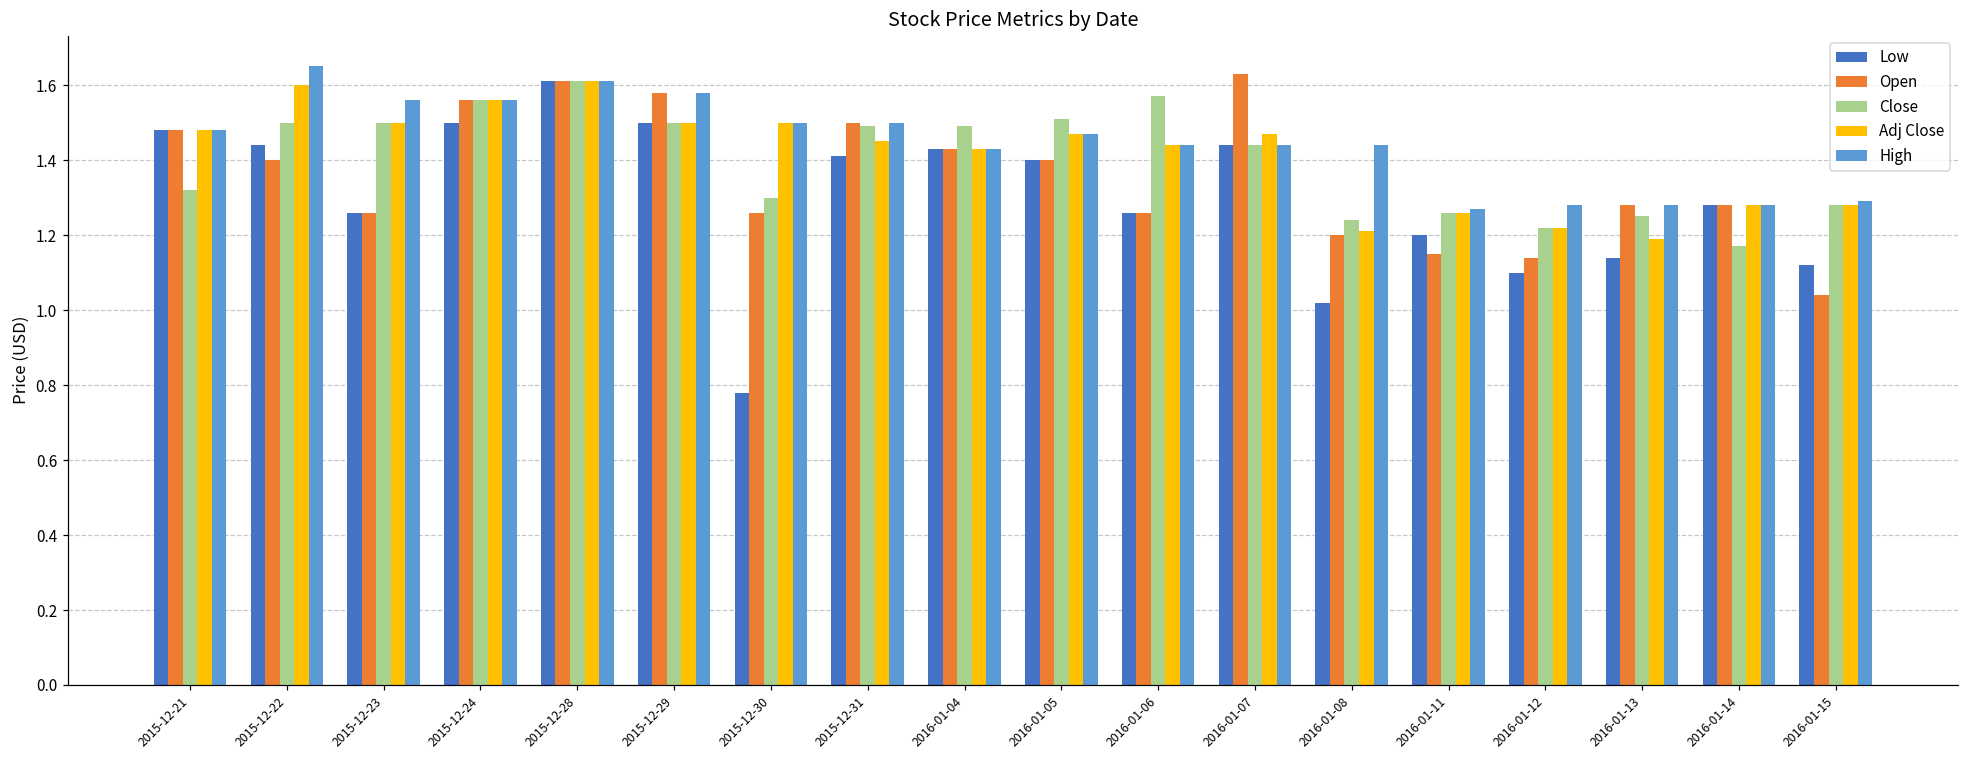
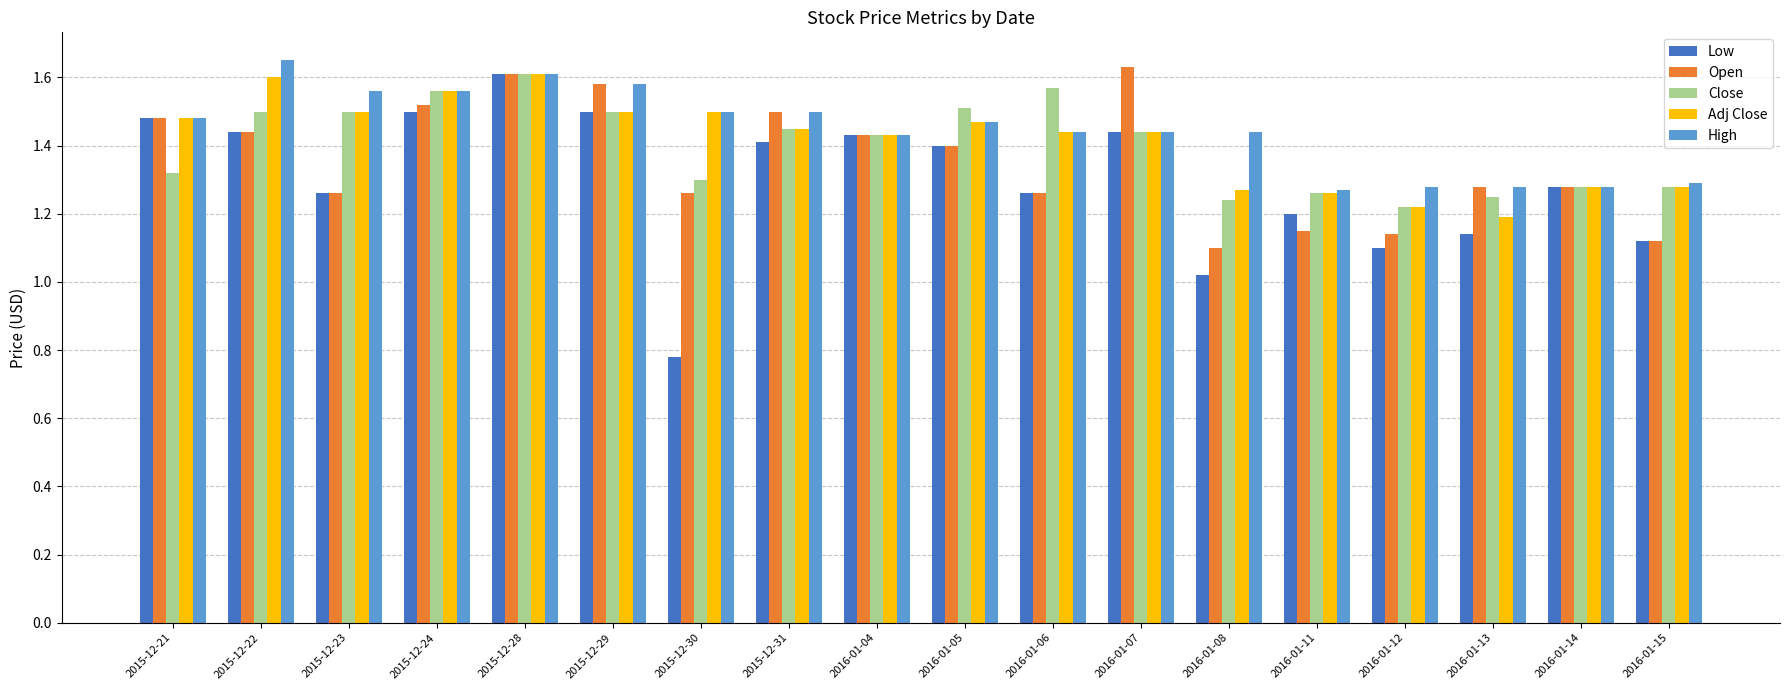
Open, 2015-12-22: 1.40 -> 1.44
Open, 2015-12-24: 1.56 -> 1.52
Close, 2015-12-31: 1.49 -> 1.45
Close, 2016-01-04: 1.49 -> 1.43
Adj Close, 2016-01-07: 1.47 -> 1.44
Open, 2016-01-08: 1.2 -> 1.1
Adj Close, 2016-01-08: 1.21 -> 1.27
Close, 2016-01-14: 1.17 -> 1.28
Open, 2016-01-15: 1.04 -> 1.12
